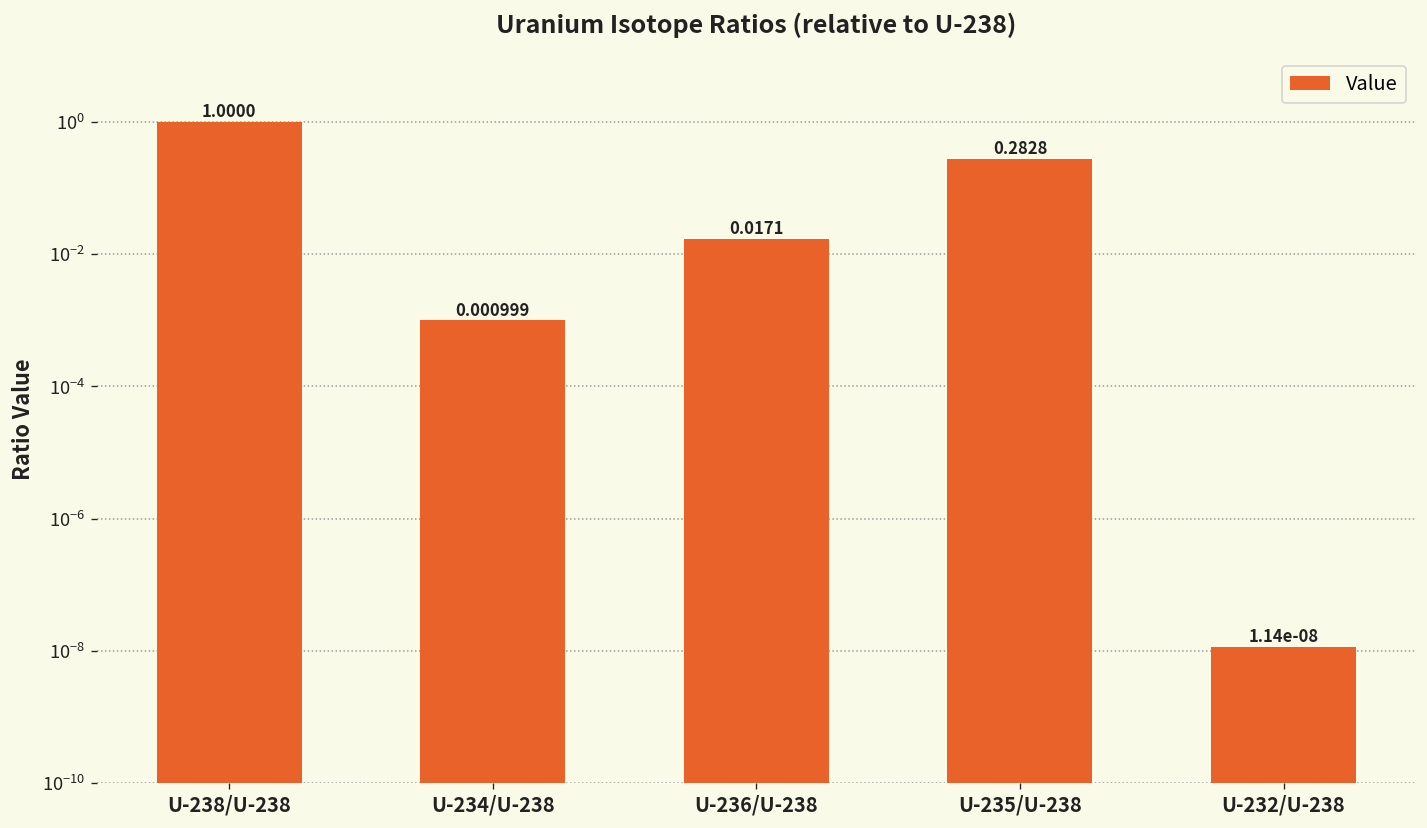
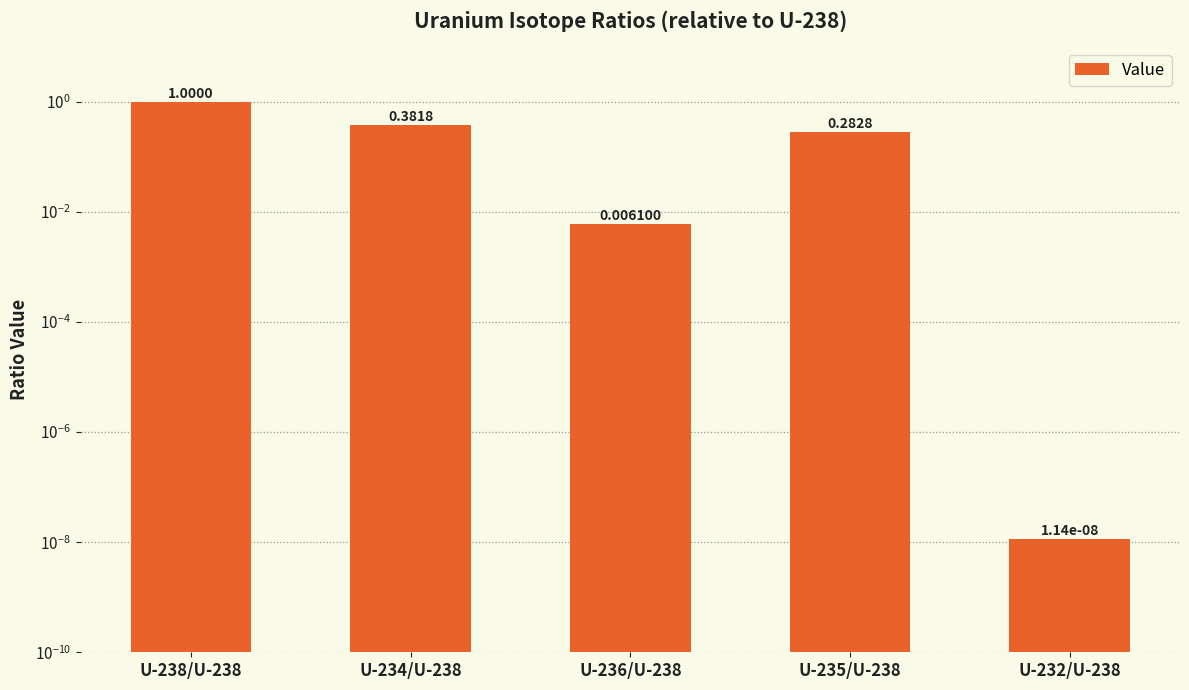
U-234/U-238: 0.000999 -> 0.3818
U-236/U-238: 0.0171 -> 0.006100
